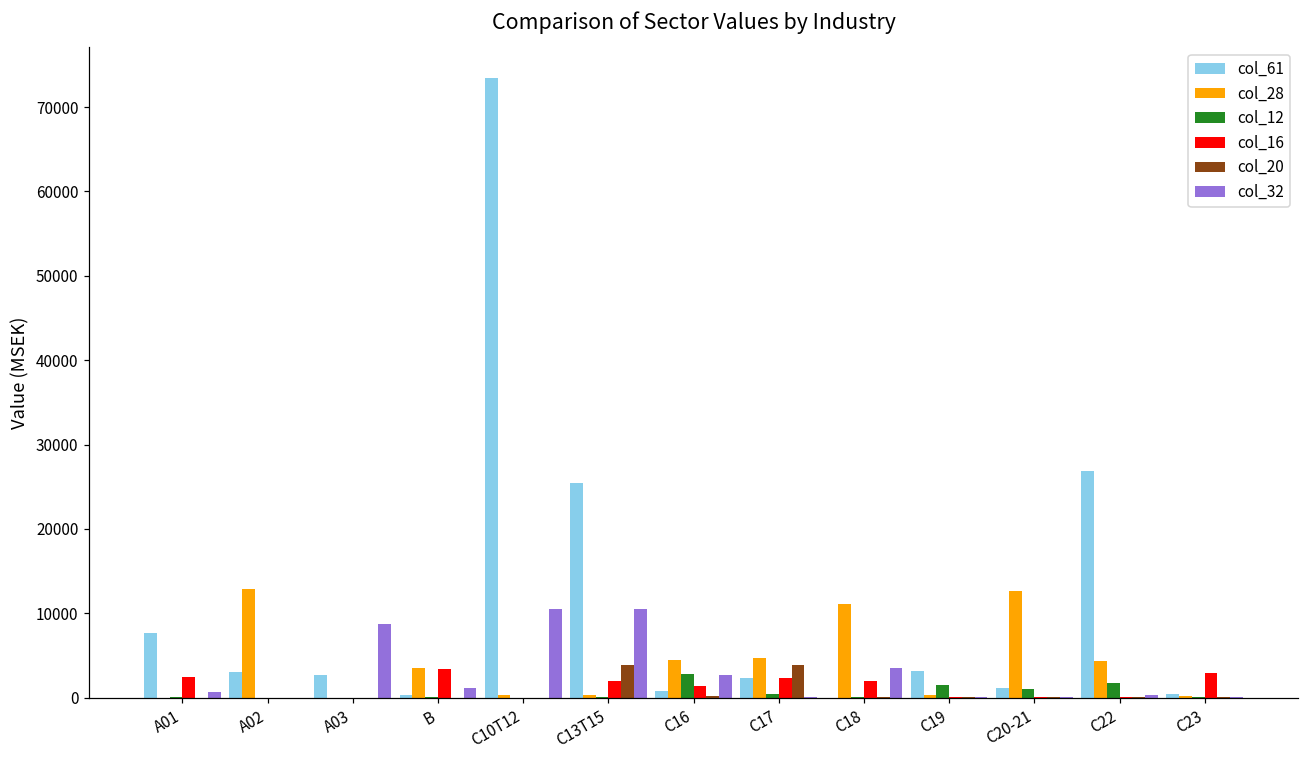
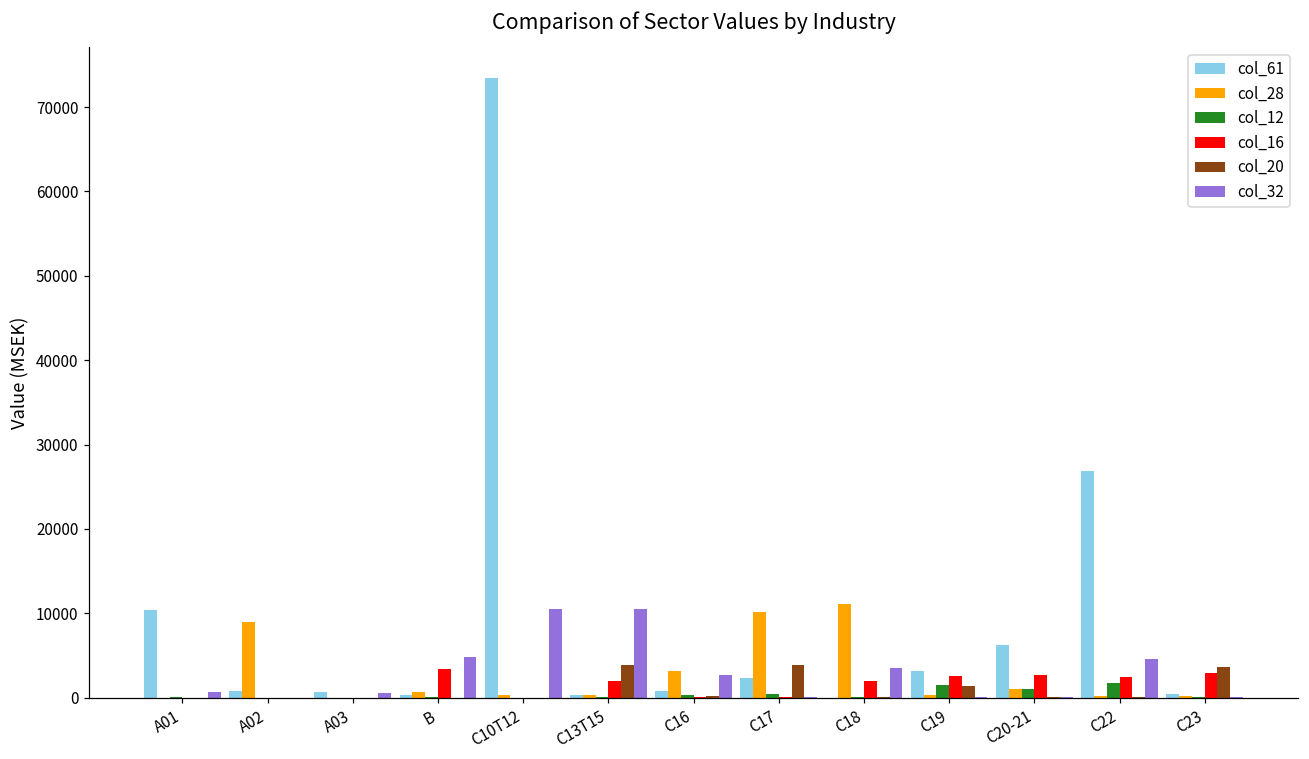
col_61, A01: 8000 -> 10000
col_16, A01: 2000 -> 0
col_61, A02: 3000 -> 1000
col_28, A02: 13000 -> 9000
col_61, A03: 3000 -> 1000
col_32, A03: 9000 -> 1000
col_28, B: 4000 -> 1000
col_32, B: 1000 -> 5000
col_61, C13T15: 25000 -> 0
col_28, C16: 4000 -> 3000
col_12, C16: 3000 -> 0
col_16, C16: 1000 -> 0
col_28, C17: 5000 -> 10000
col_16, C17: 2000 -> 0
col_16, C19: 0 -> 3000
col_20, C19: 0 -> 1000
col_61, C20-21: 1000 -> 6000
col_28, C20-21: 13000 -> 1000
col_16, C20-21: 0 -> 3000
col_28, C22: 4000 -> 0
col_16, C22: 0 -> 2000
col_32, C22: 0 -> 5000
col_20, C23: 0 -> 4000
